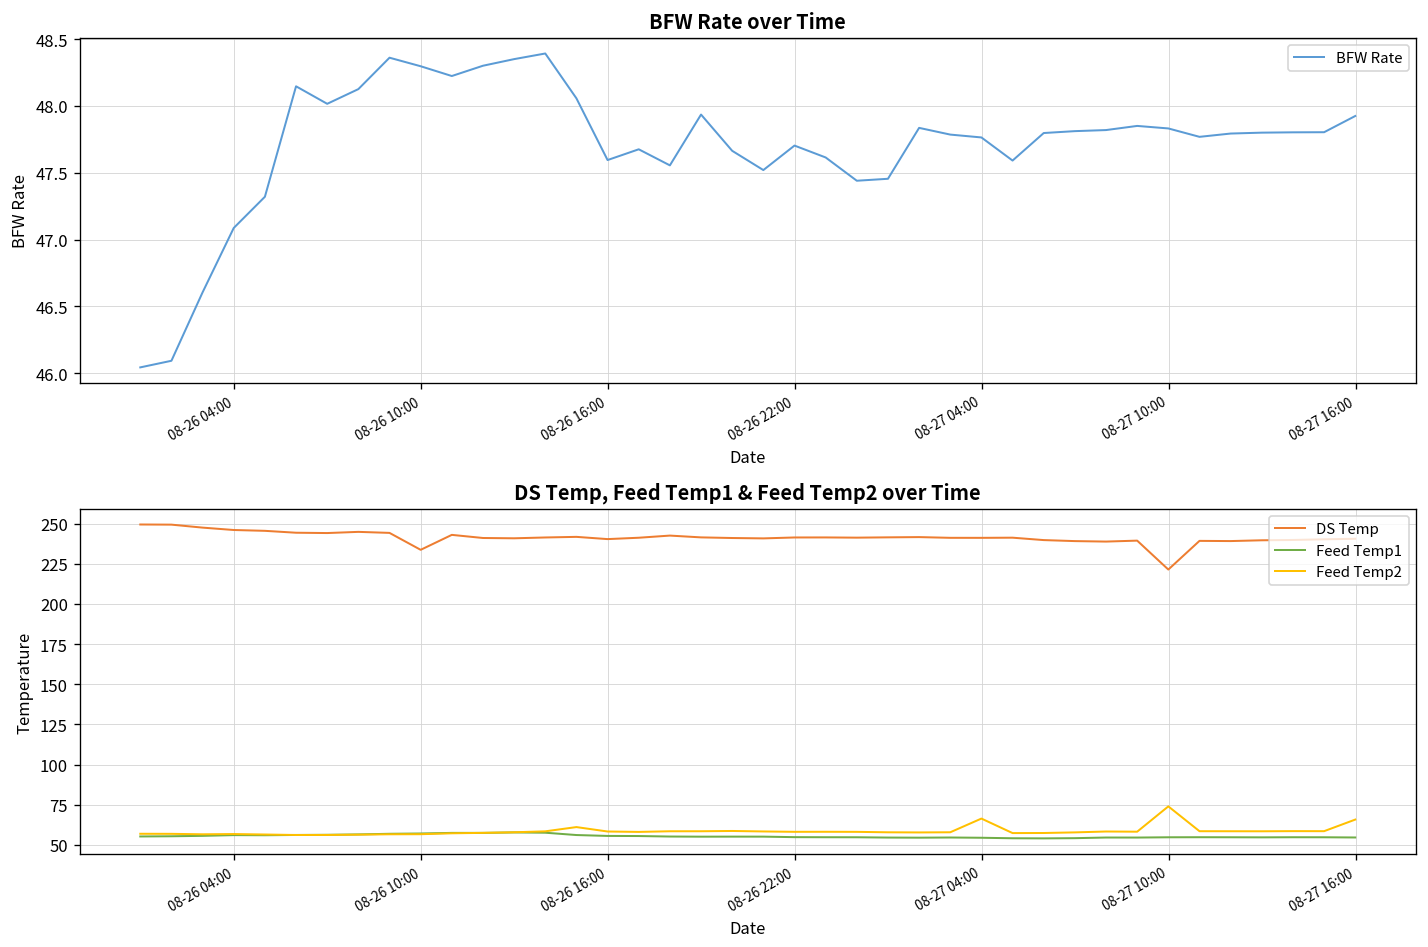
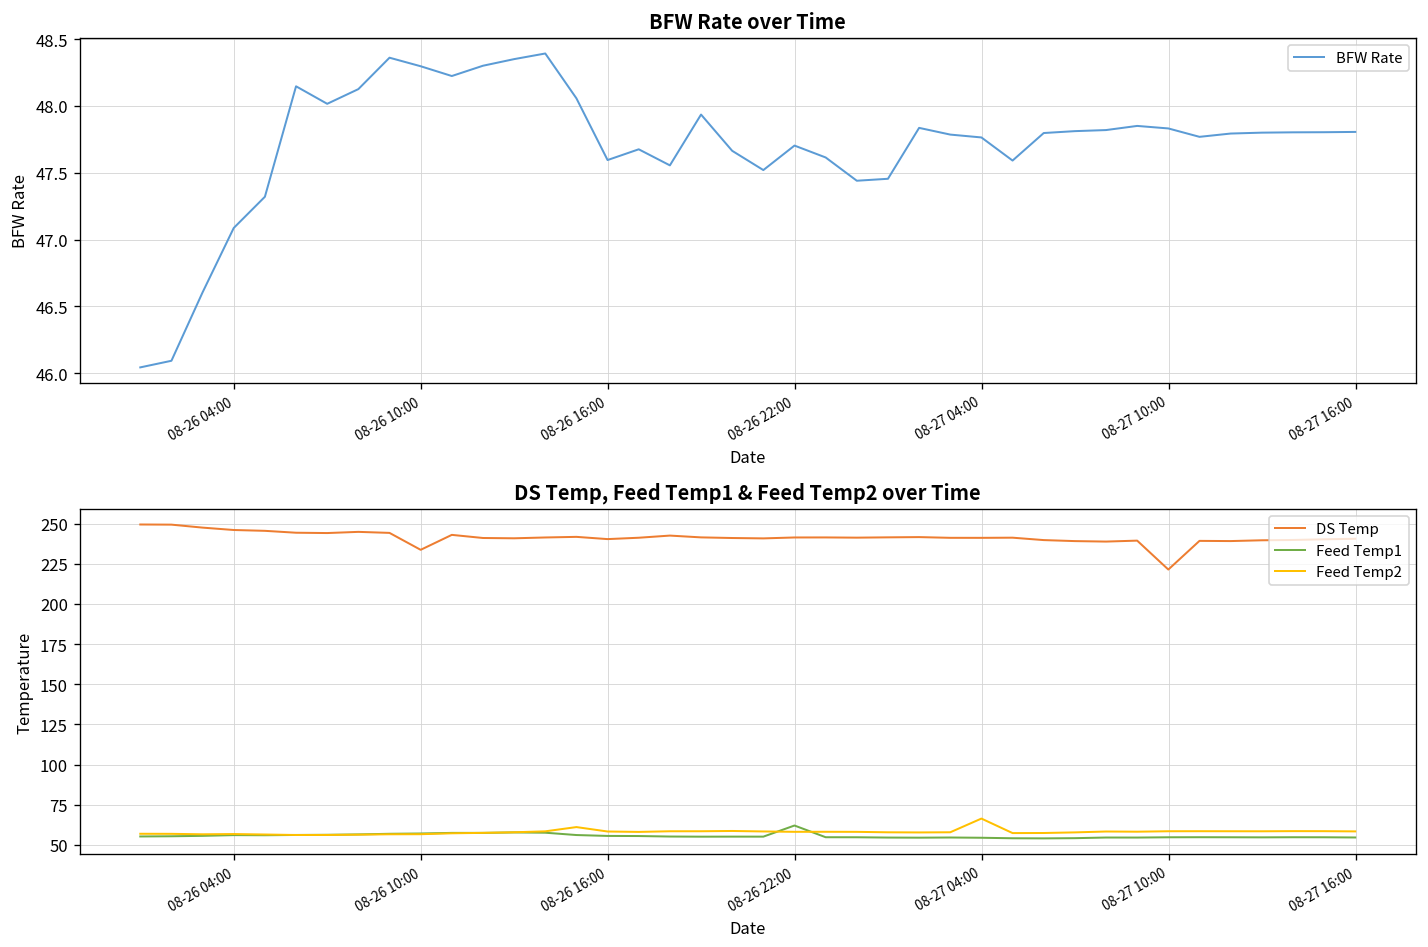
BFW Rate over Time, 08-27 16:00: 47.92 -> 47.81
DS Temp, Feed Temp1 & Feed Temp2 over Time, Feed Temp1, 08-26 22:00: 55 -> 62
DS Temp, Feed Temp1 & Feed Temp2 over Time, Feed Temp2, 08-27 10:00: 74 -> 58
DS Temp, Feed Temp1 & Feed Temp2 over Time, Feed Temp2, 08-27 16:00: 66 -> 58
